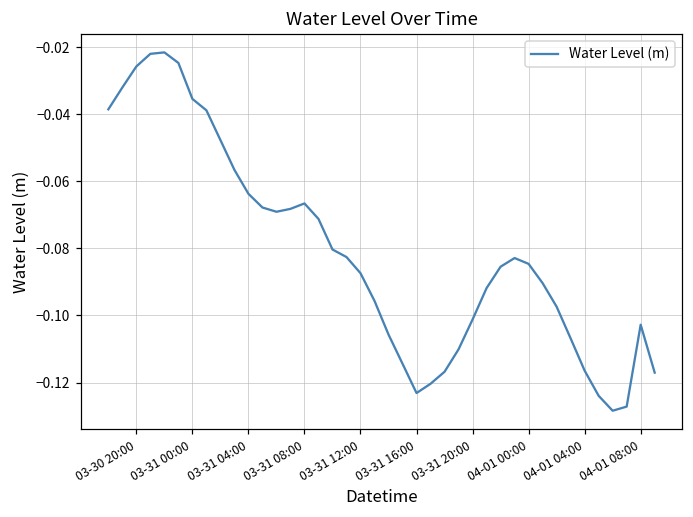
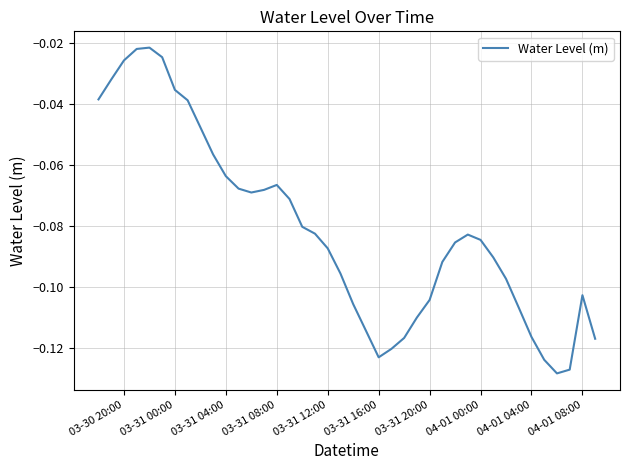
03-31 20:00: -0.101 -> -0.104
